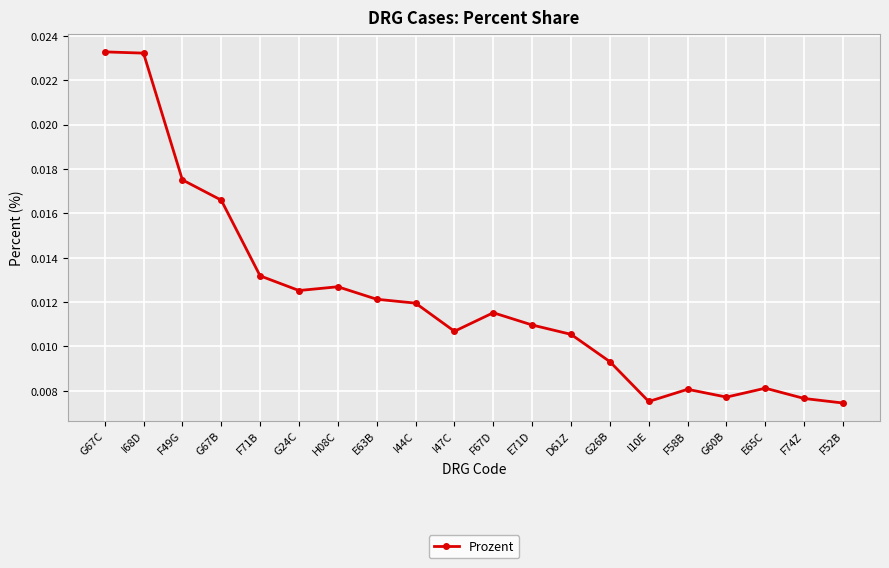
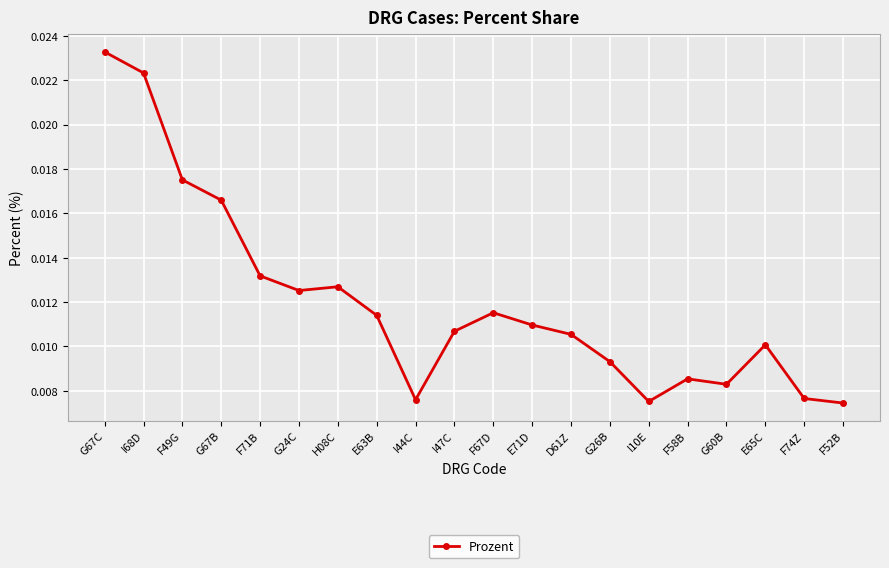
I68D: 0.0232 -> 0.0223
E63B: 0.0121 -> 0.0114
I44C: 0.0120 -> 0.0076
F58B: 0.0081 -> 0.0085
G60B: 0.0077 -> 0.0083
E65C: 0.0081 -> 0.0101
